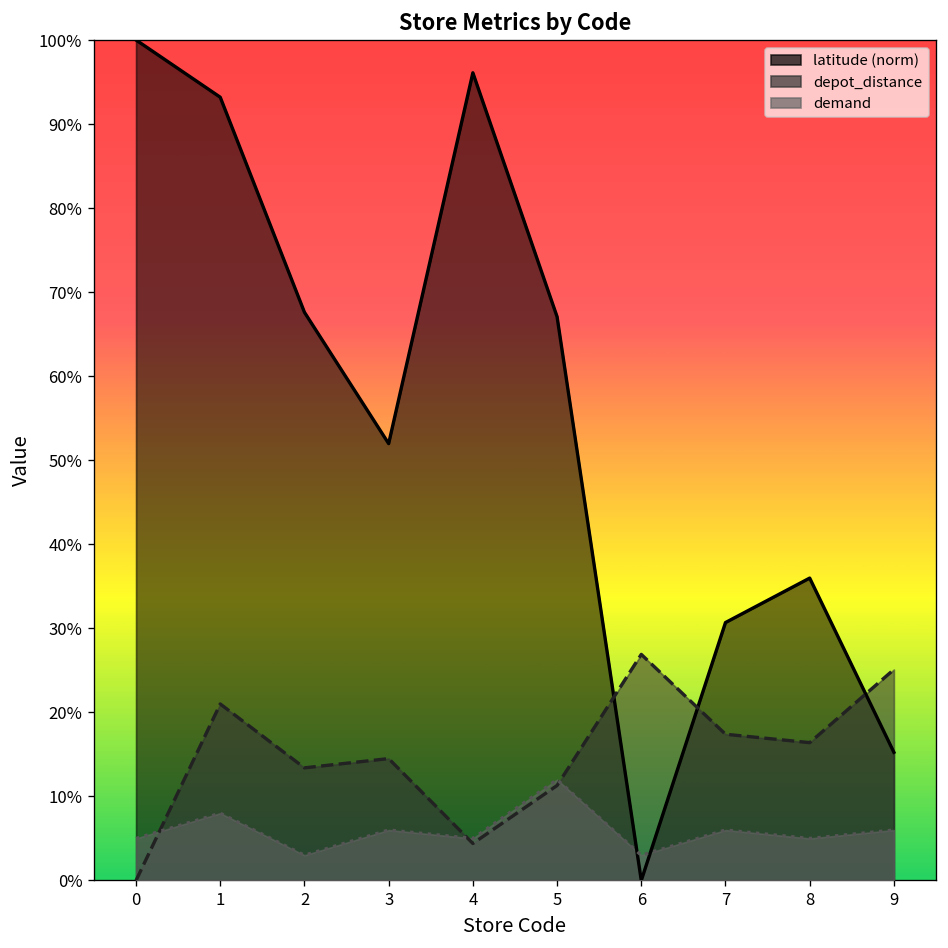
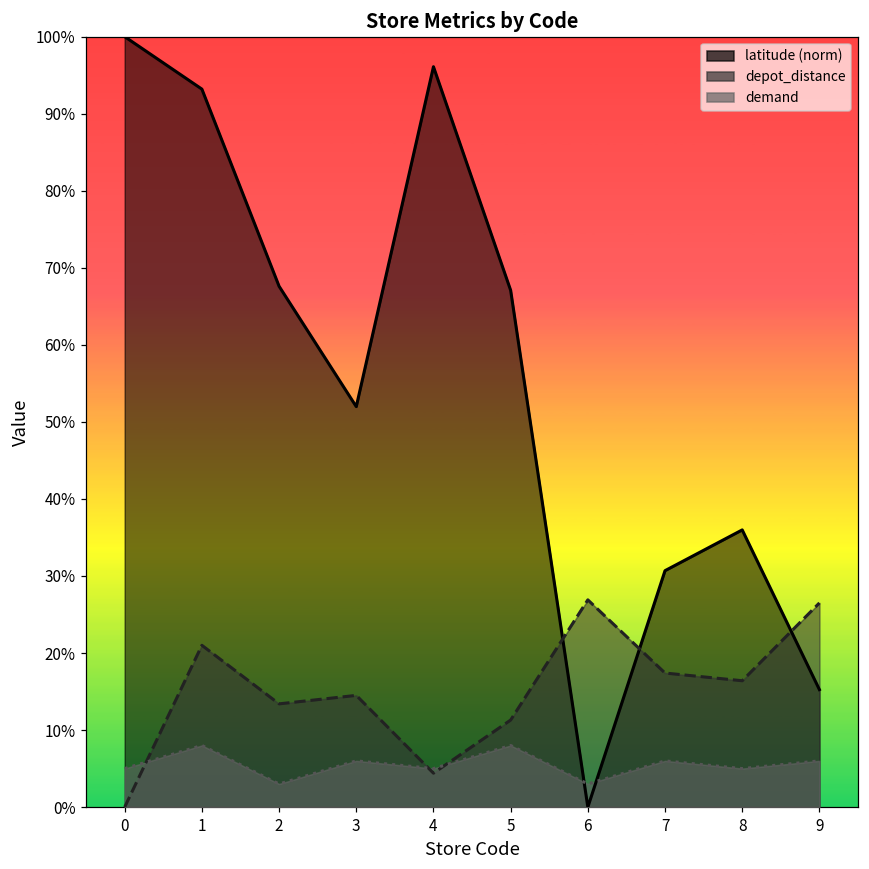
demand, 5: 12% -> 8%
depot_distance, 9: 25% -> 27%
